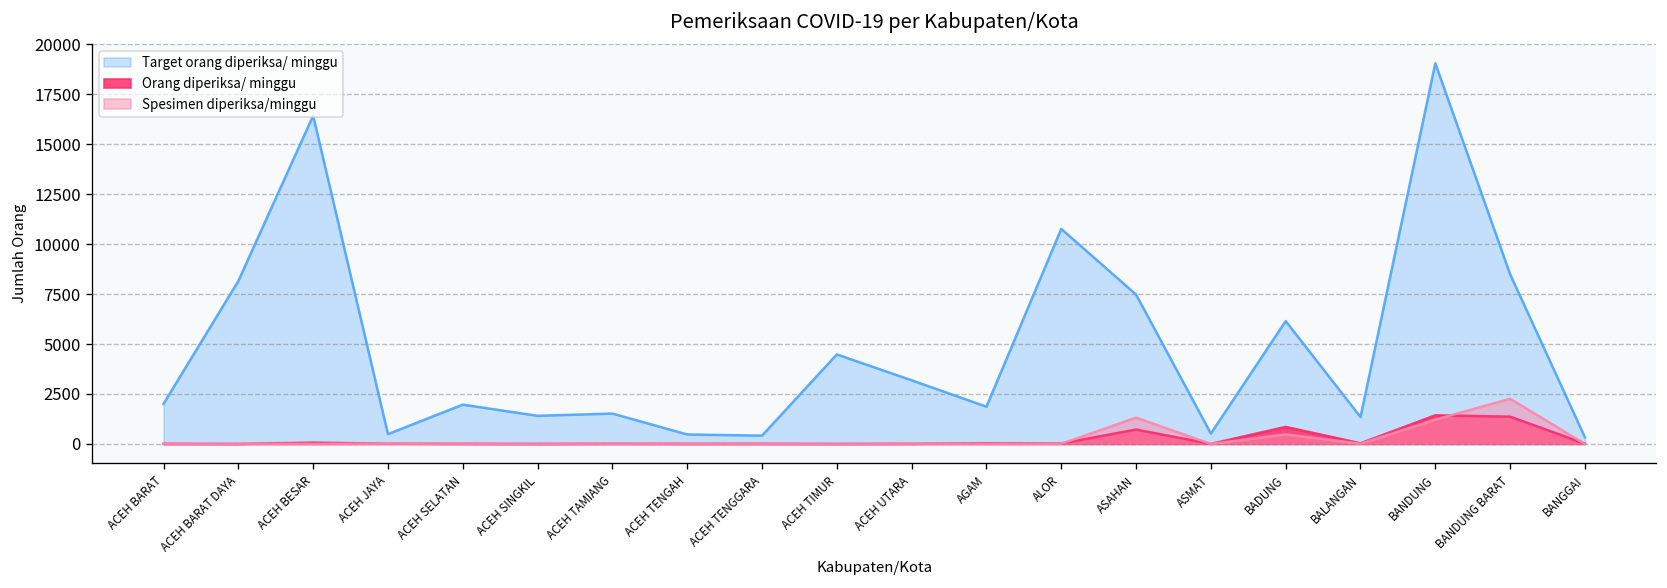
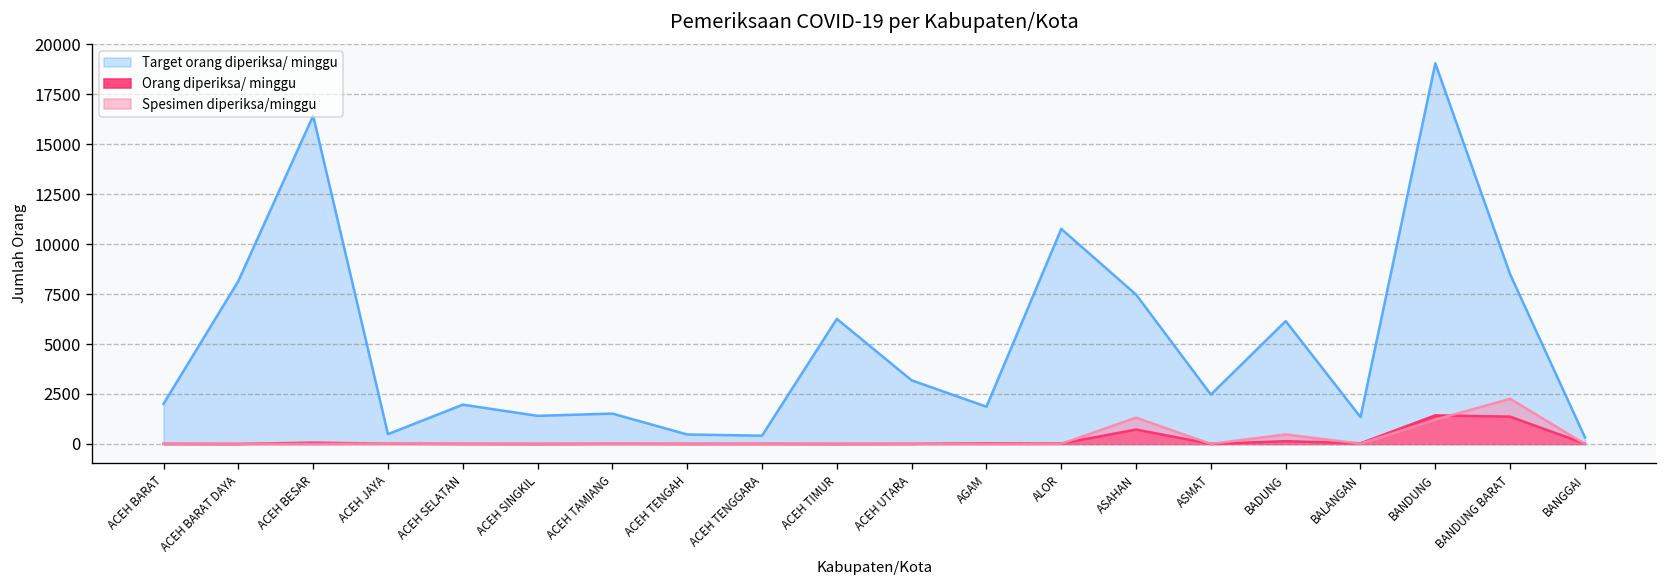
Target orang diperiksa/ minggu, ACEH TIMUR: 4500 -> 6300
Target orang diperiksa/ minggu, ASMAT: 500 -> 2500
Orang diperiksa/ minggu, BADUNG: 900 -> 100
